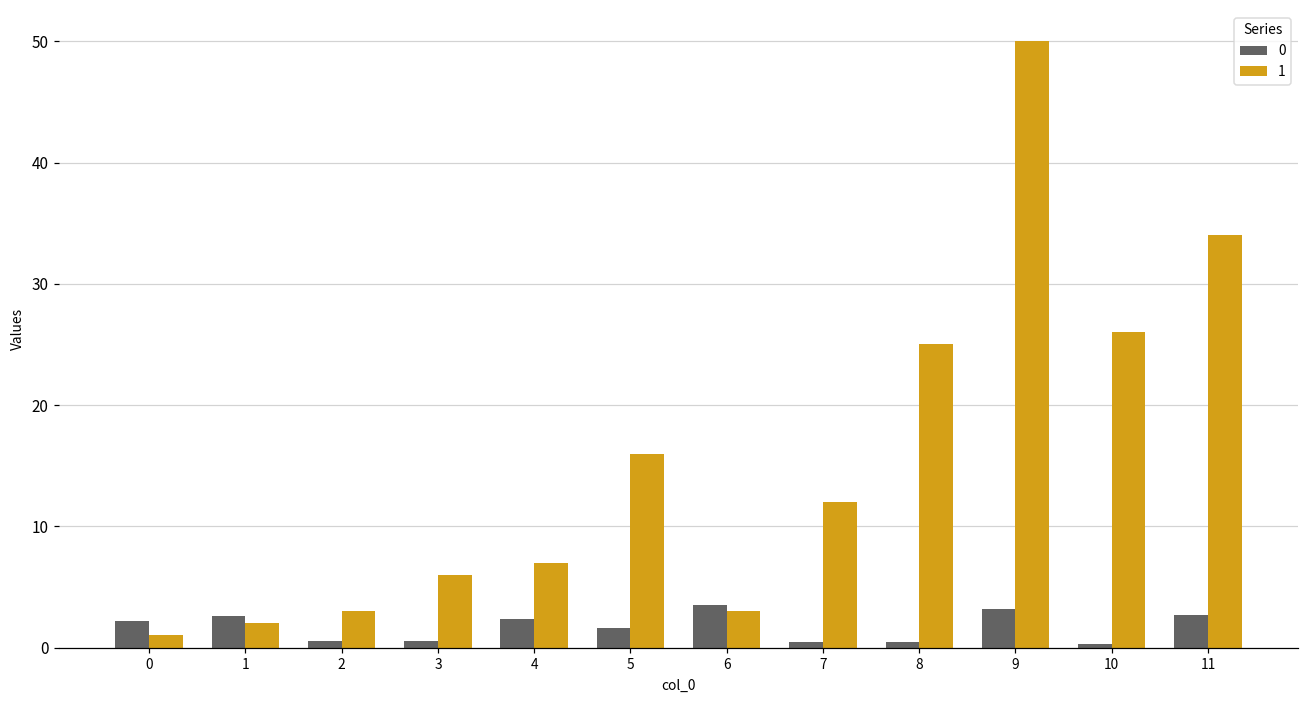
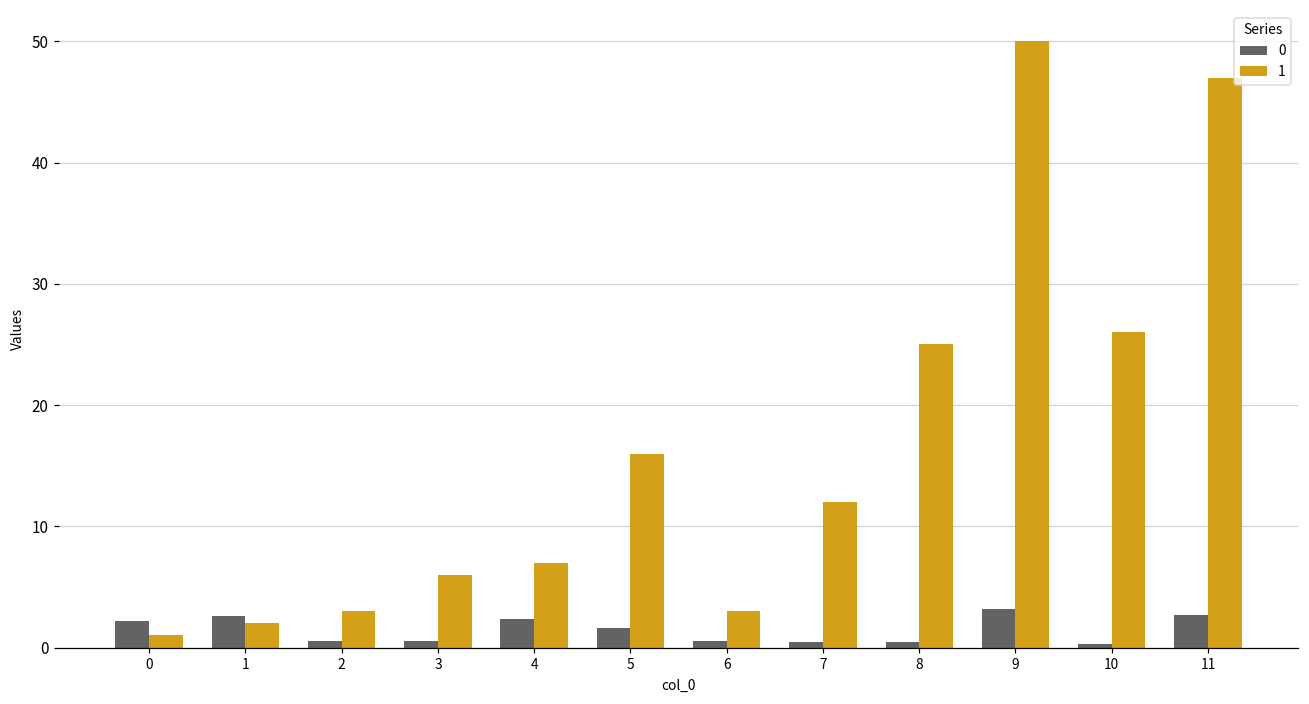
0, 6: 3.5 -> 0.5
1, 11: 34 -> 47
